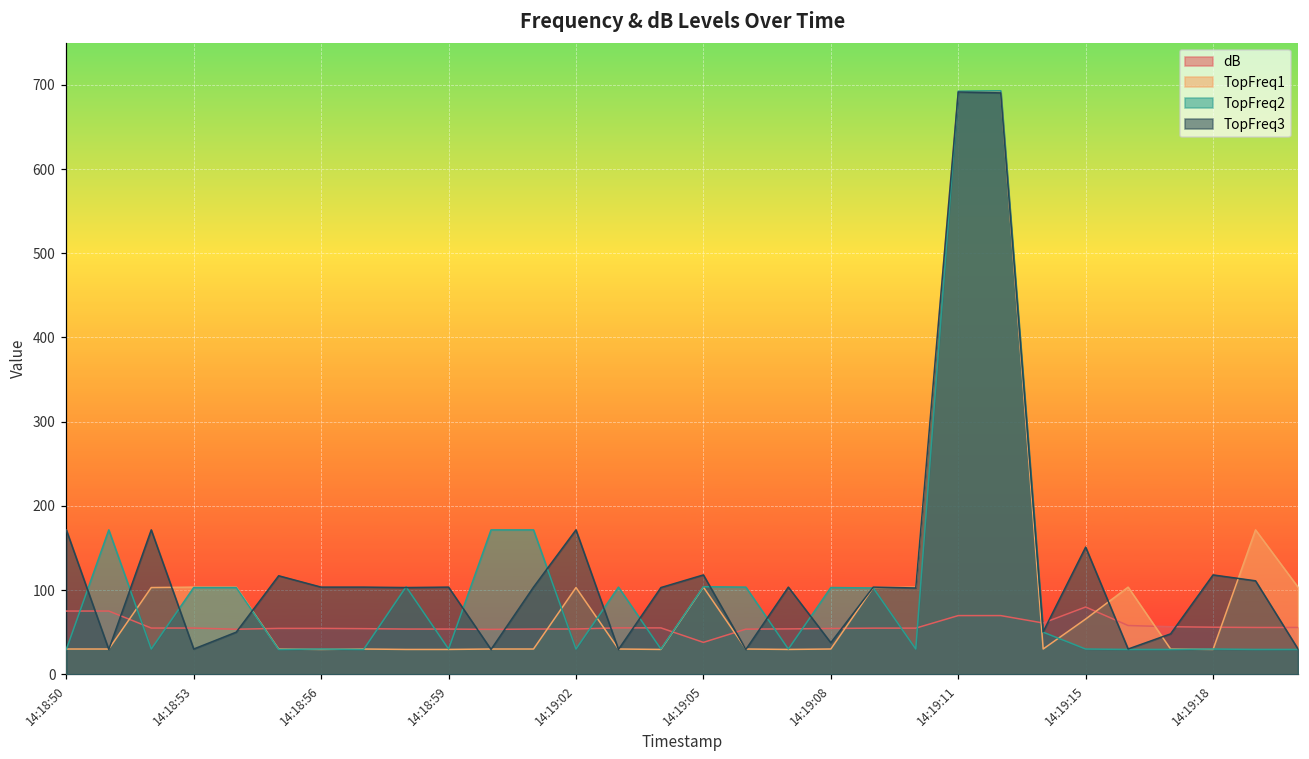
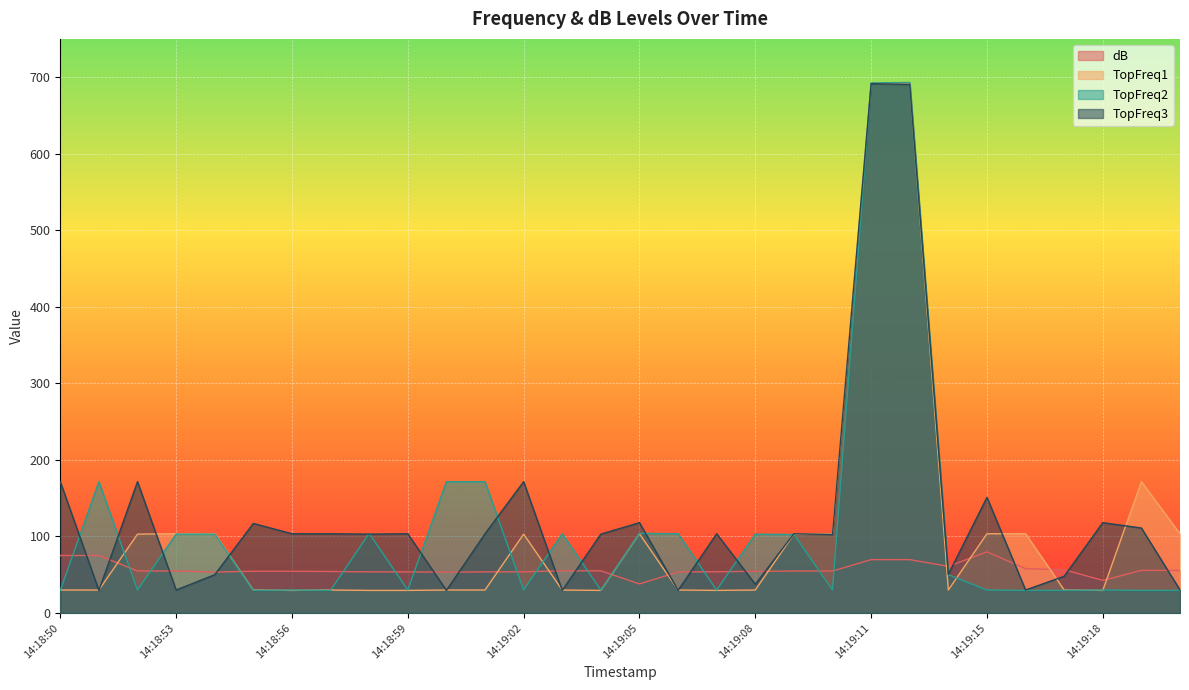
TopFreq1, 14:19:15: 70 -> 100
dB, 14:19:18: 60 -> 40
